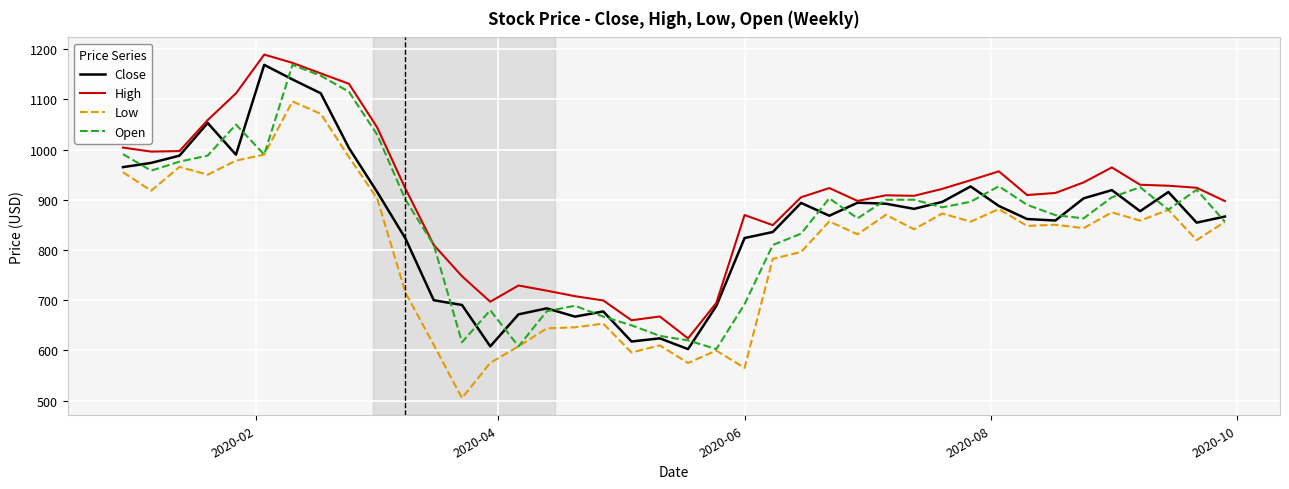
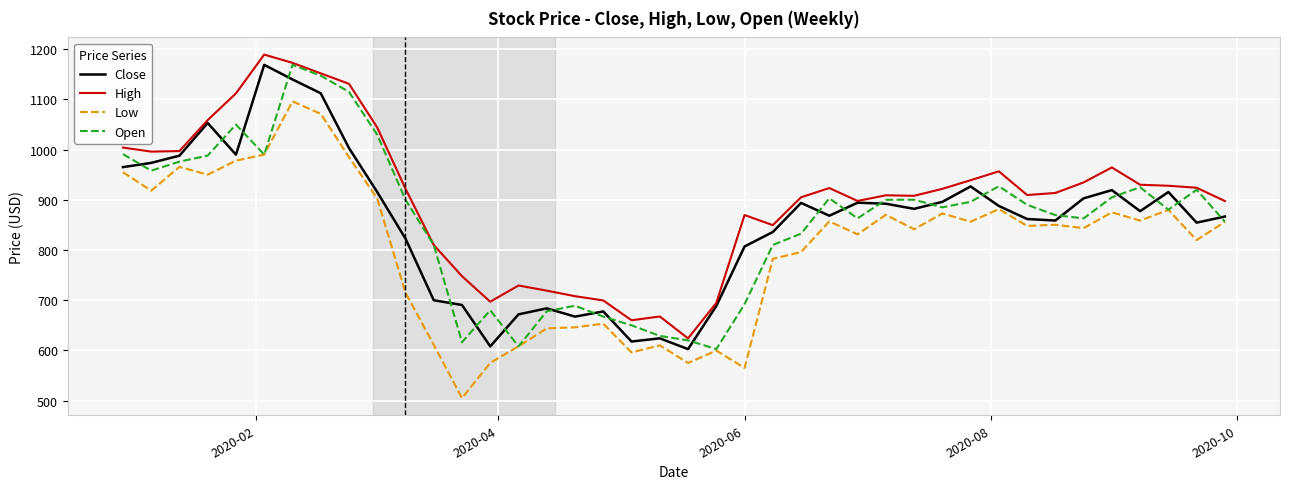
Close, 2020-06: 820 -> 810
